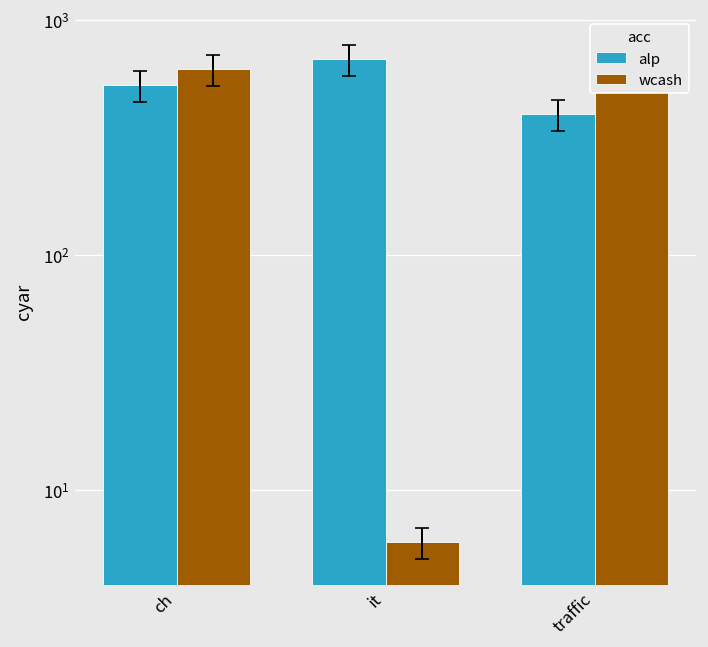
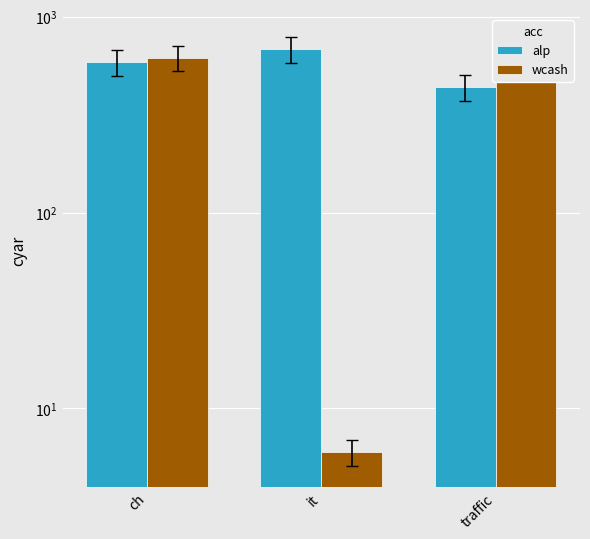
alp, ch: 530 -> 590
alp, traffic: 400 -> 440
